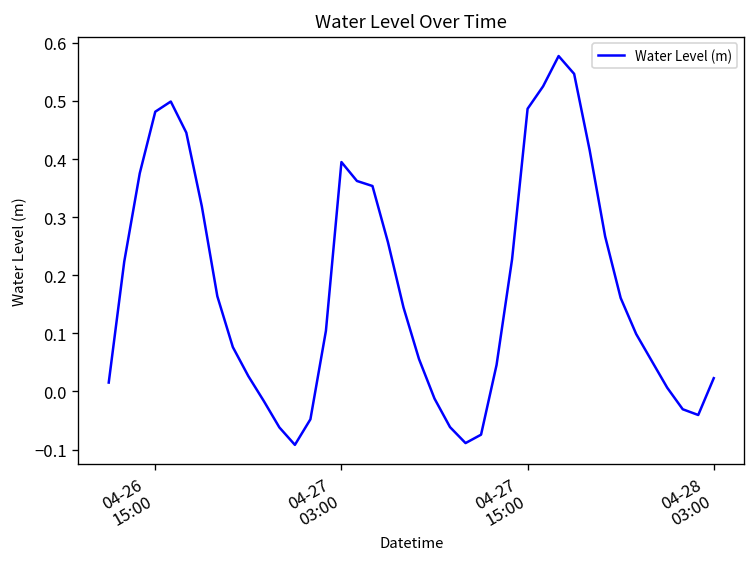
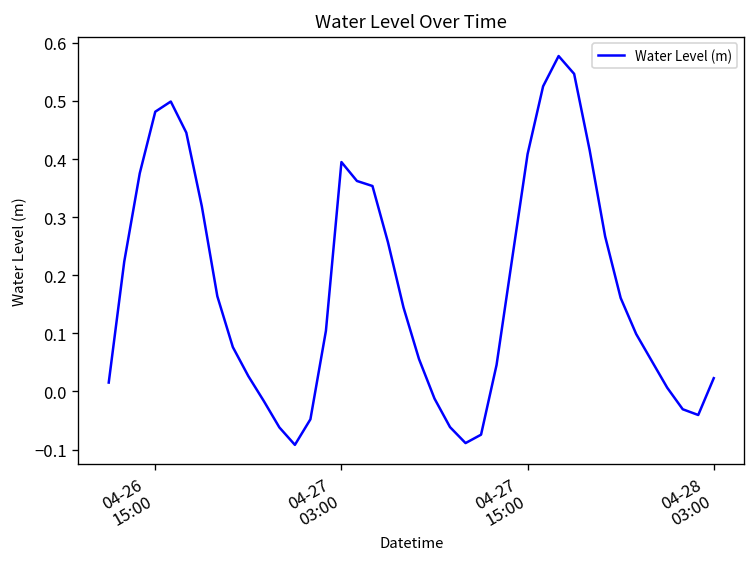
04-27 15:00: 0.49 -> 0.41
